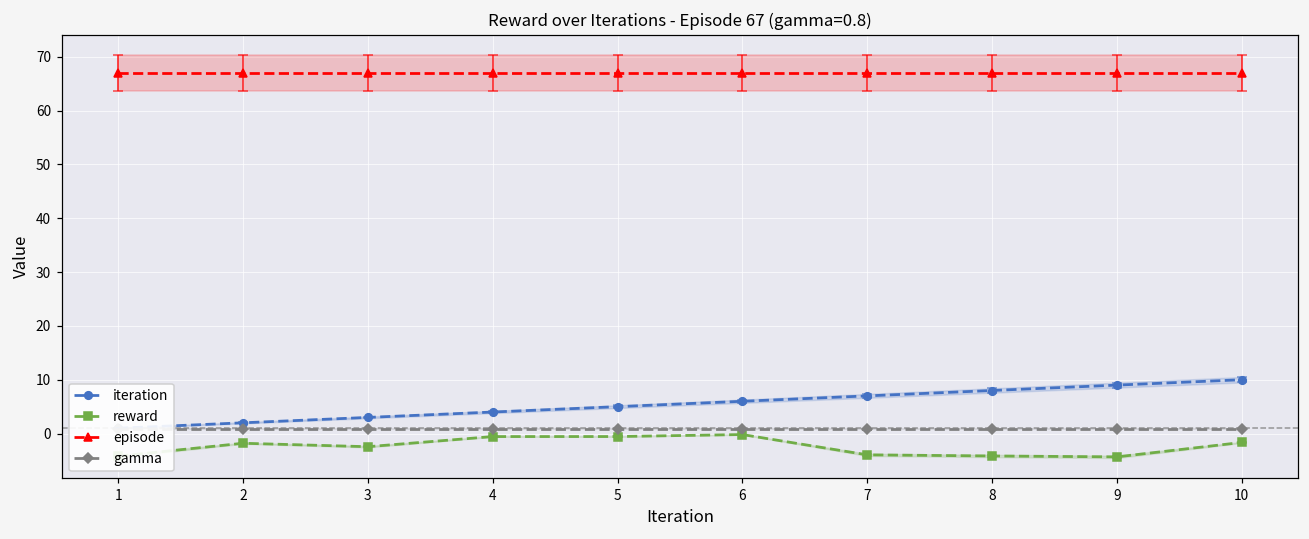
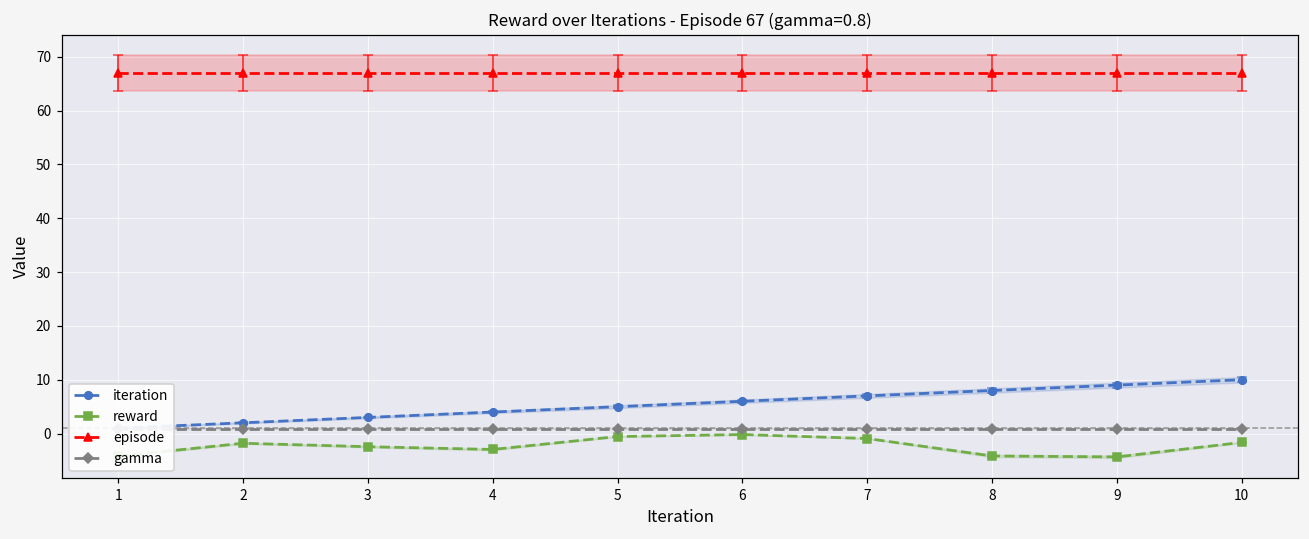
reward, 4: -1 -> -3
reward, 7: -4 -> -1
